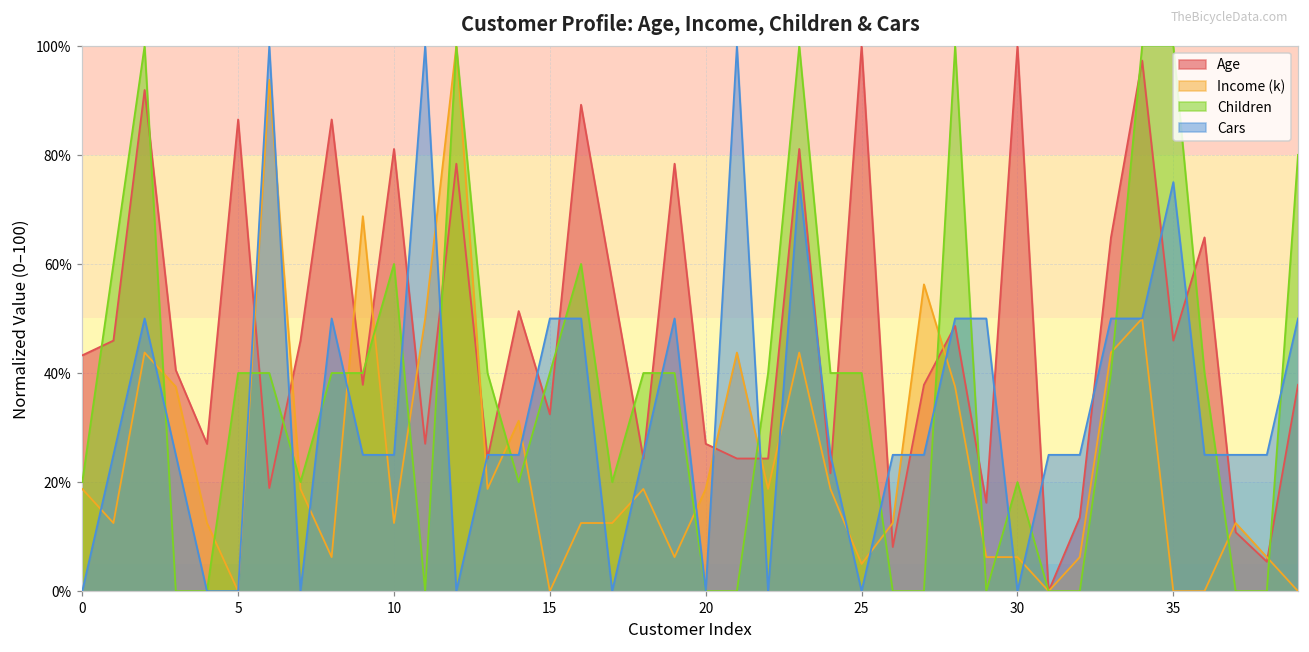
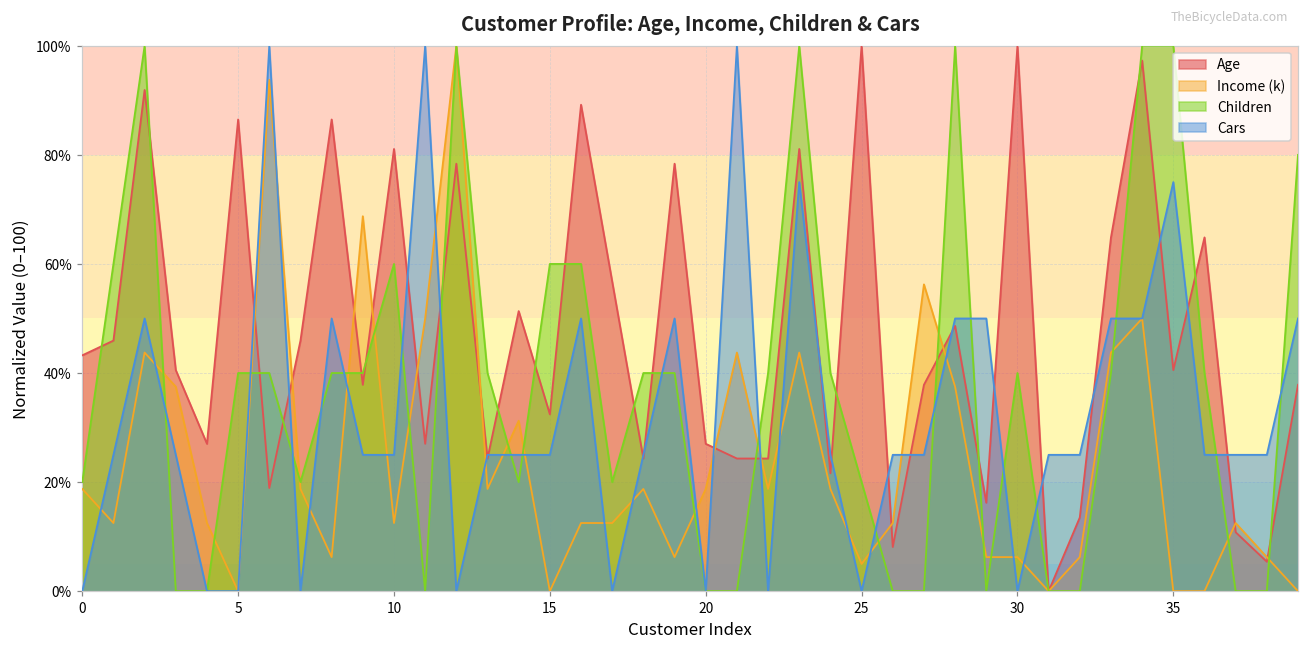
Children, 15: 40% -> 60%
Cars, 15: 50% -> 25%
Children, 25: 40% -> 20%
Children, 30: 20% -> 40%
Age, 35: 46% -> 41%
